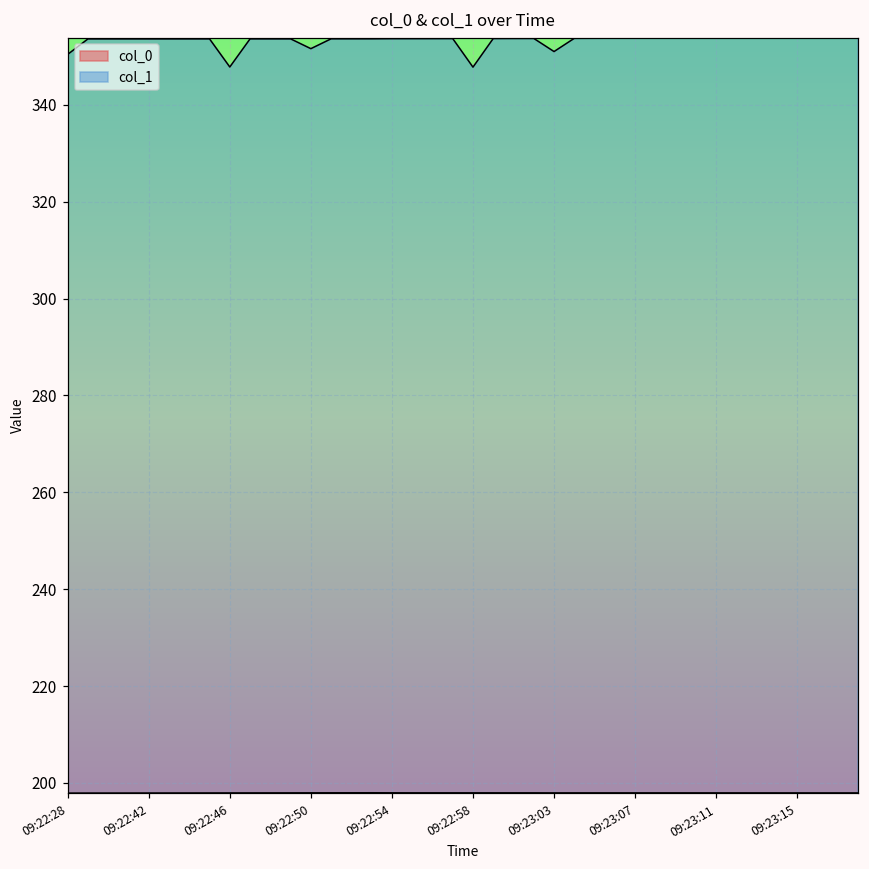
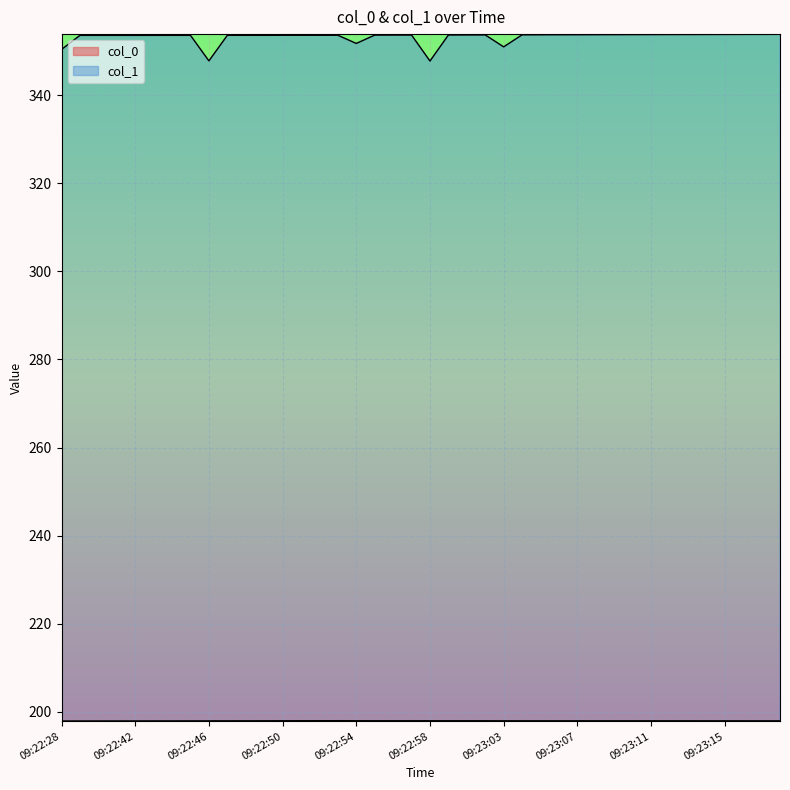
col_1, 09:22:50: 352 -> 354
col_1, 09:22:54: 354 -> 352
